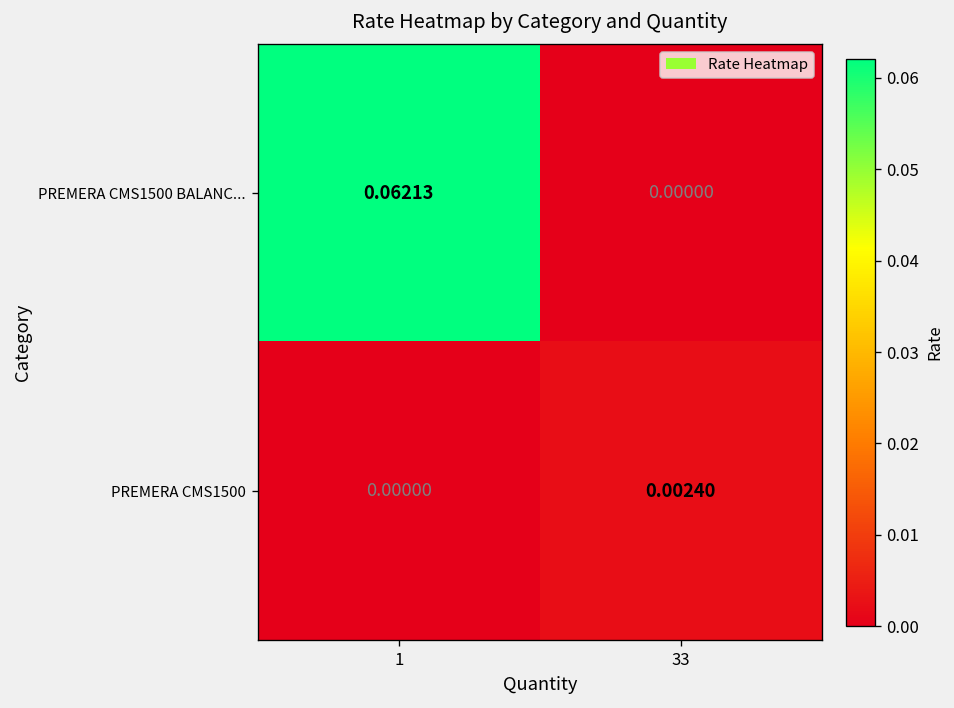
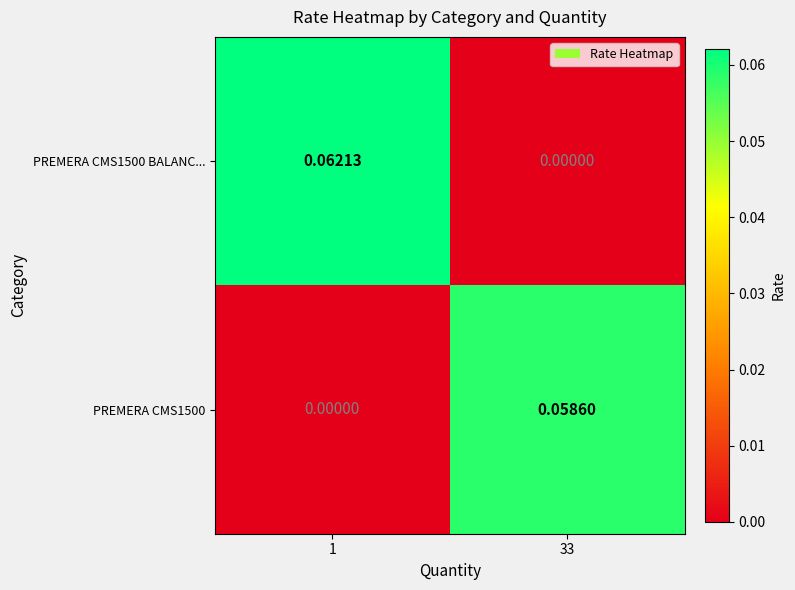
PREMERA CMS1500, 33: 0.00240 -> 0.05860
